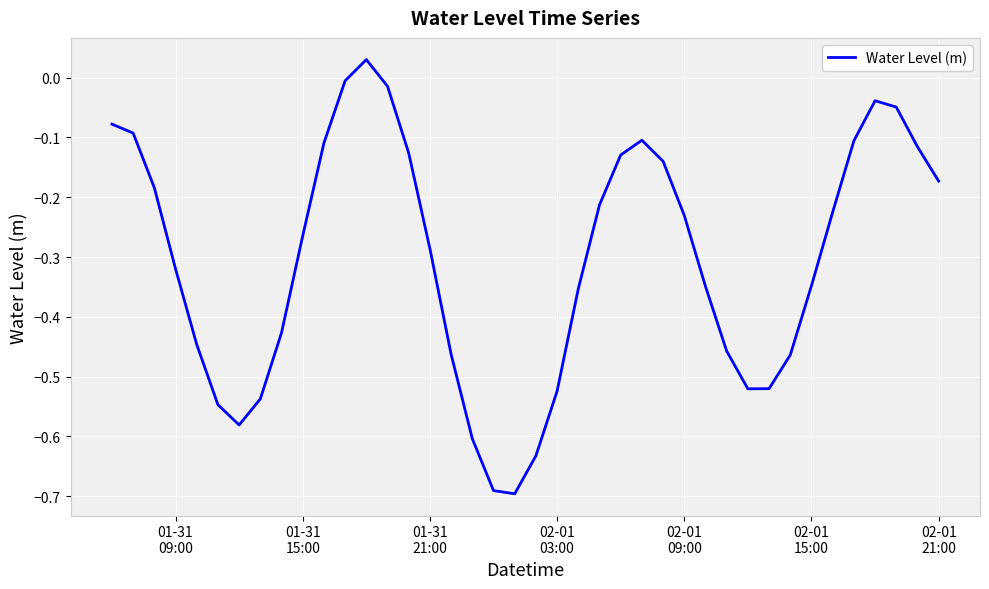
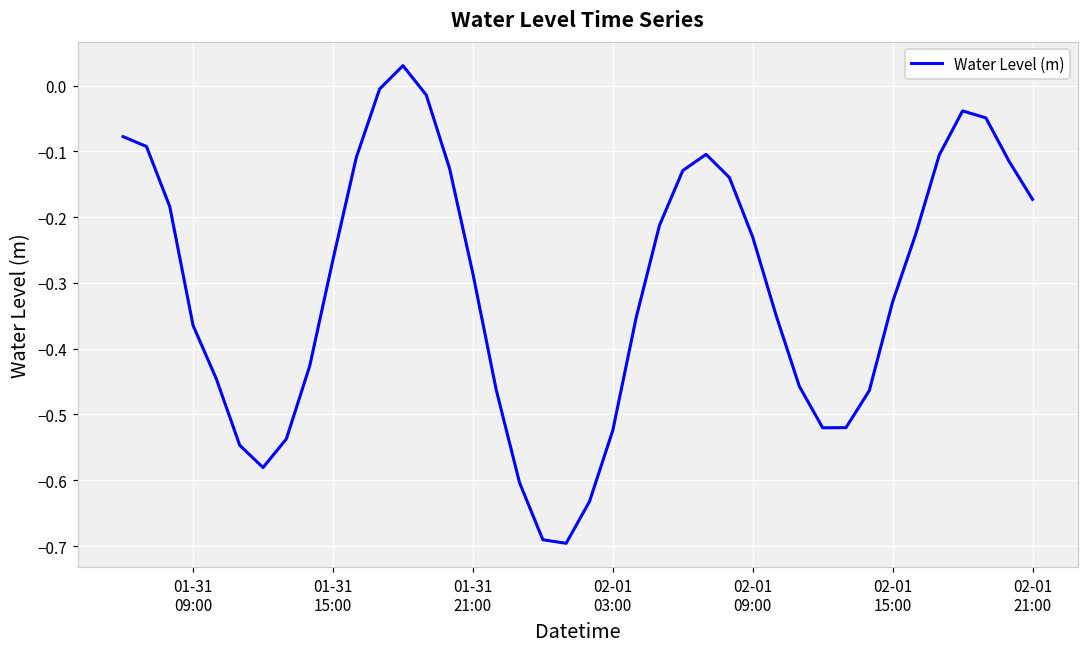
01-31 09:00: -0.32 -> -0.36
02-01 15:00: -0.35 -> -0.33
